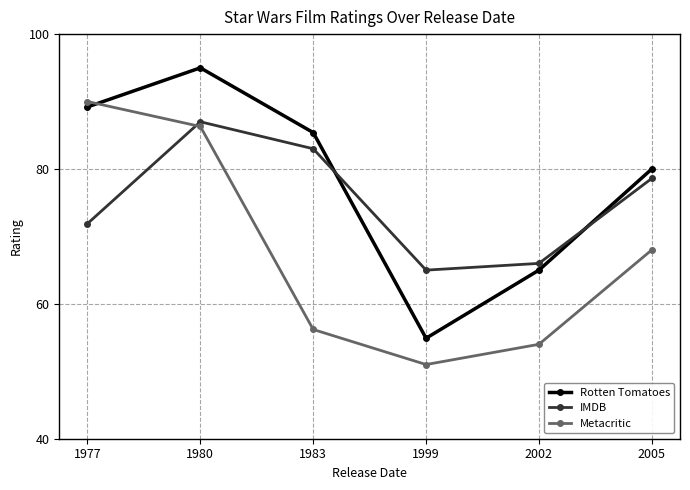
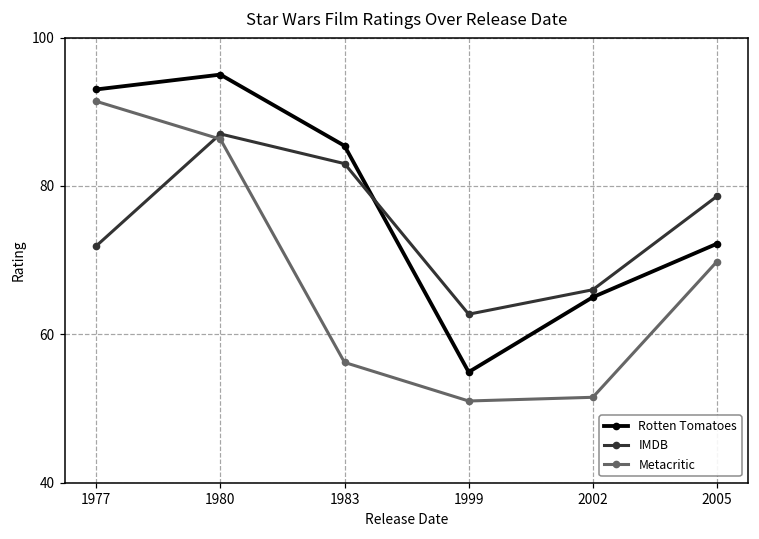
Rotten Tomatoes, 1977: 89 -> 93
Metacritic, 1977: 90 -> 91
IMDB, 1999: 65 -> 63
Metacritic, 2002: 54 -> 52
Rotten Tomatoes, 2005: 80 -> 72
Metacritic, 2005: 68 -> 70
